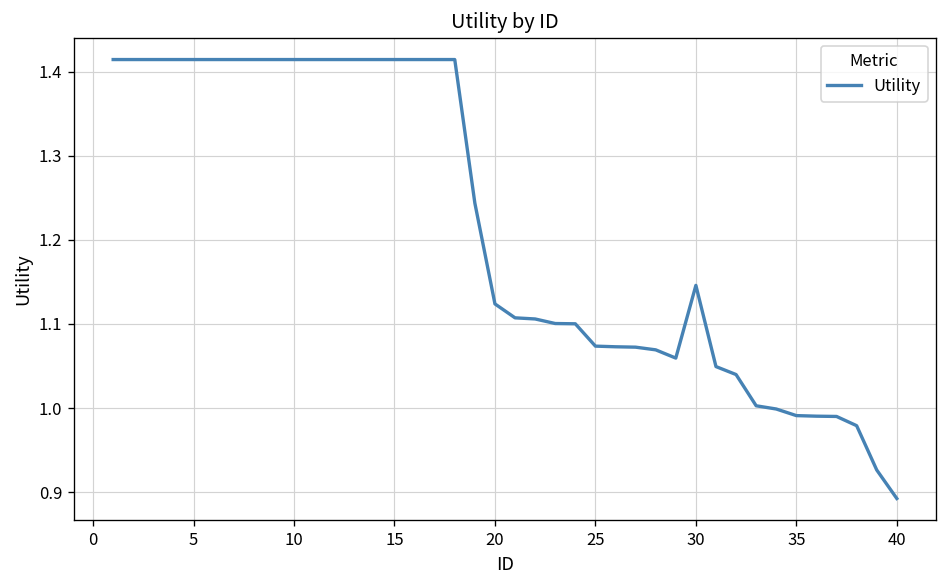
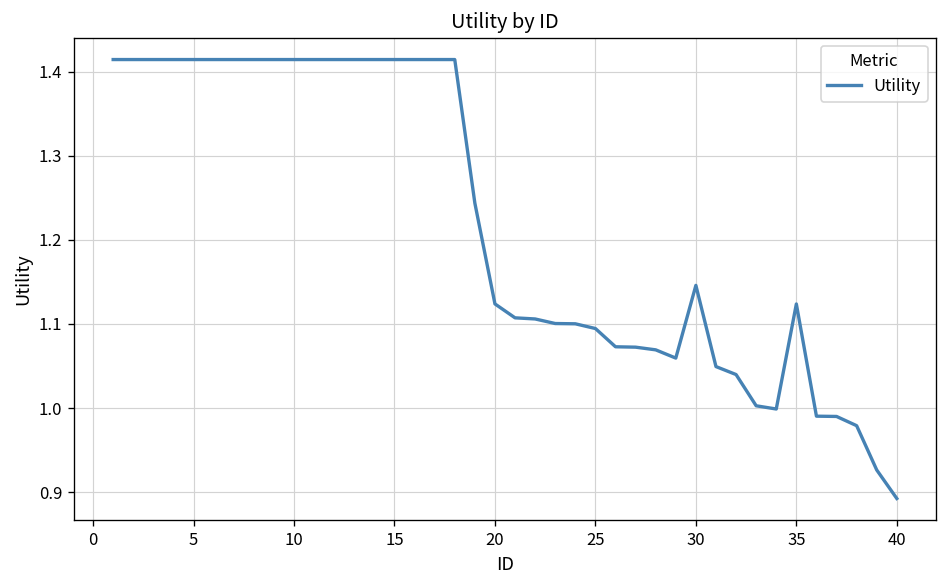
25: 1.07 -> 1.09
35: 0.99 -> 1.12
